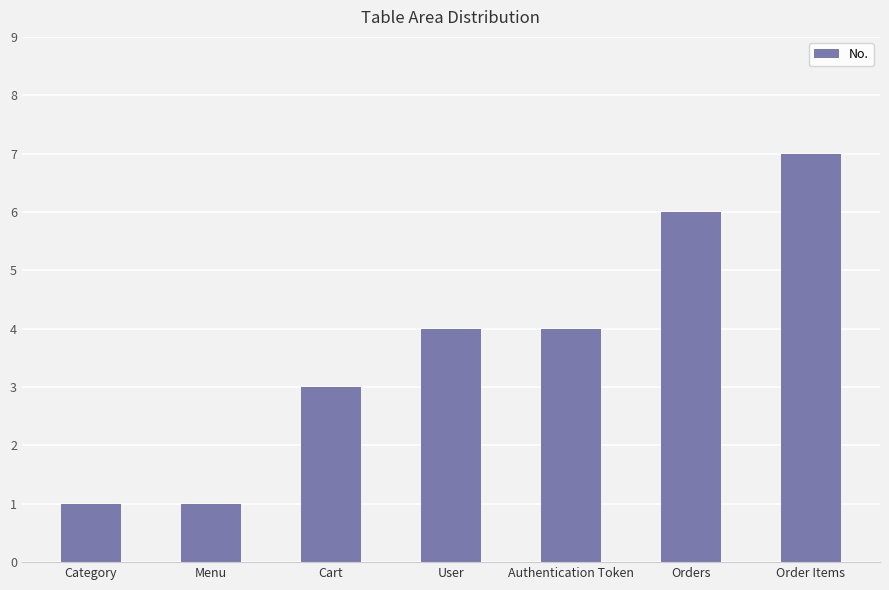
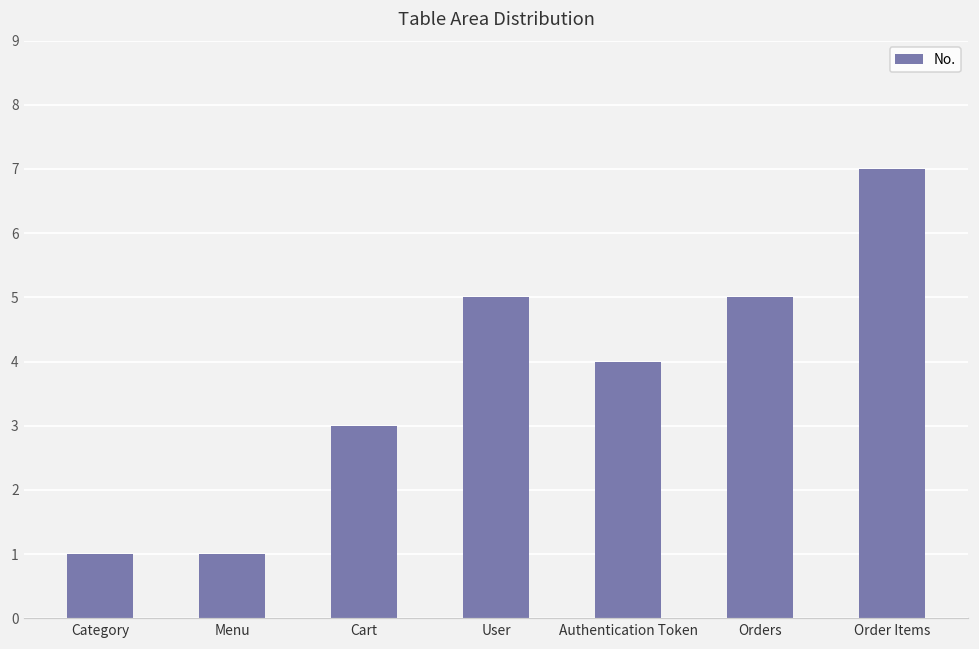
User: 4 -> 5
Orders: 6 -> 5
